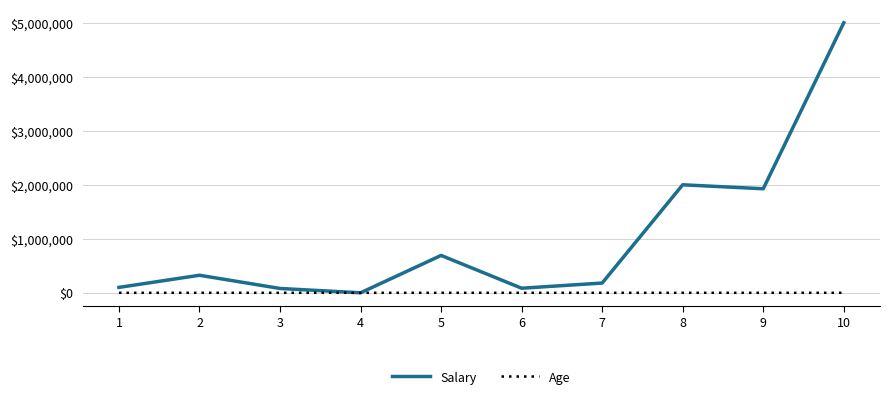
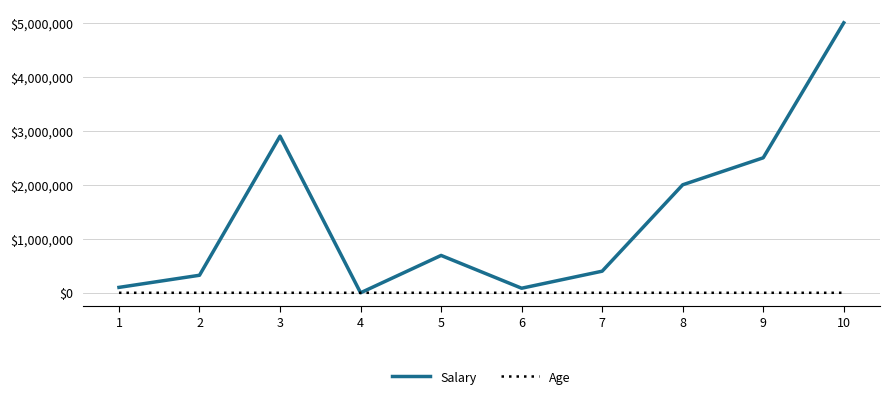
Salary, 3: $100,000 -> $2,900,000
Salary, 7: $200,000 -> $400,000
Salary, 9: $1,900,000 -> $2,500,000
